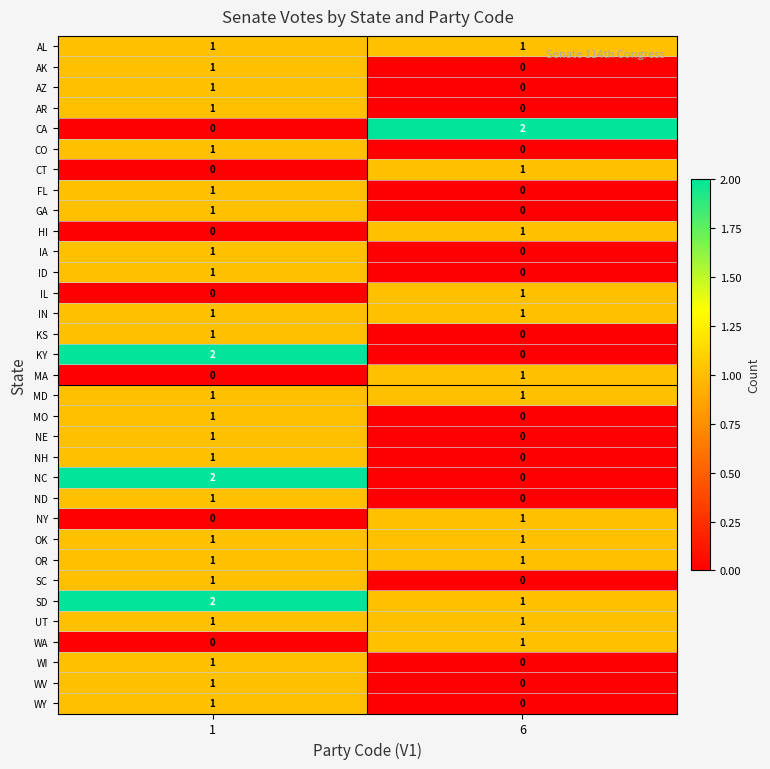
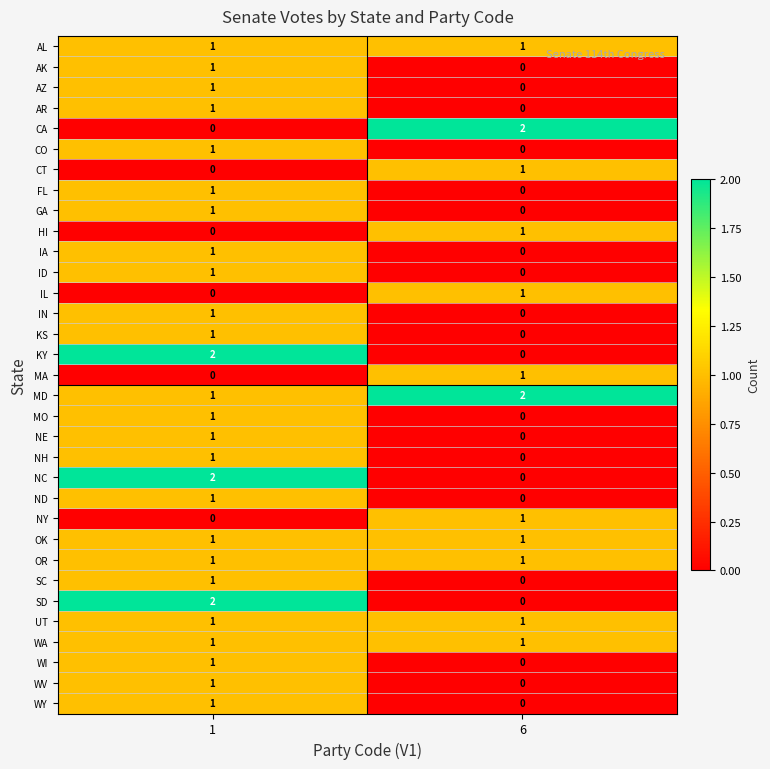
IN, 6: 1 -> 0
MD, 6: 1 -> 2
SD, 6: 1 -> 0
WA, 1: 0 -> 1
